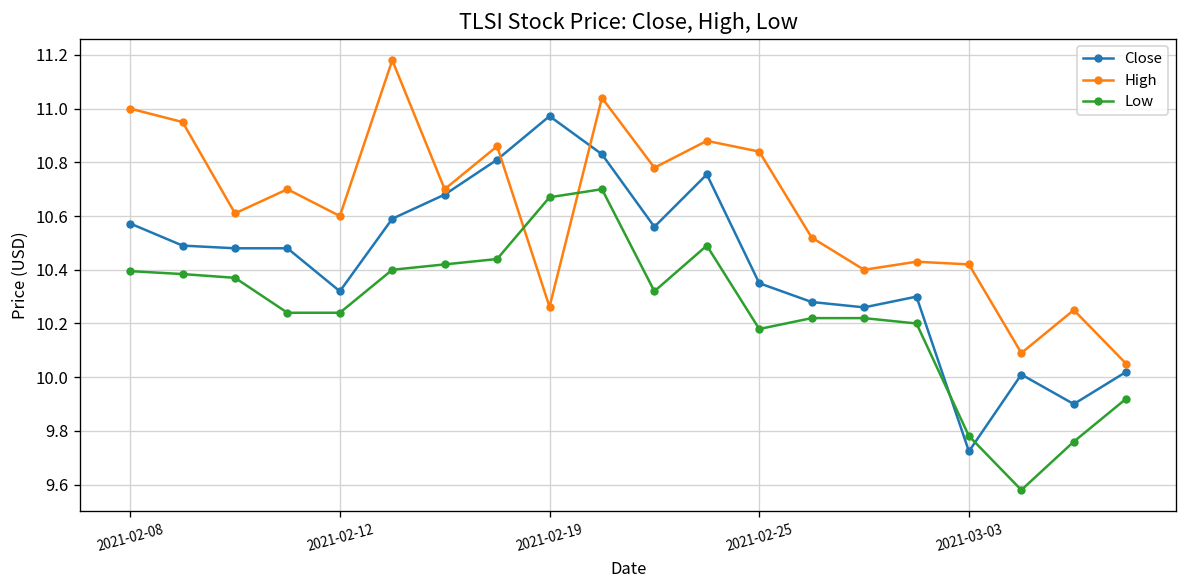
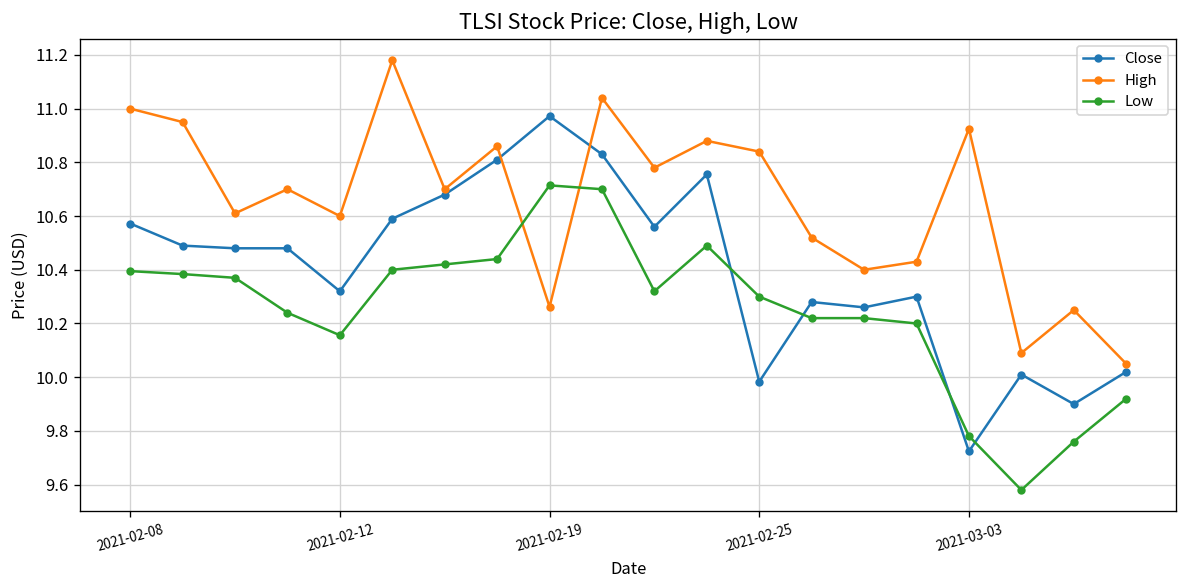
Low, 2021-02-12: 10.24 -> 10.16
Low, 2021-02-19: 10.67 -> 10.71
Close, 2021-02-25: 10.35 -> 9.98
Low, 2021-02-25: 10.18 -> 10.30
High, 2021-03-03: 10.42 -> 10.93
